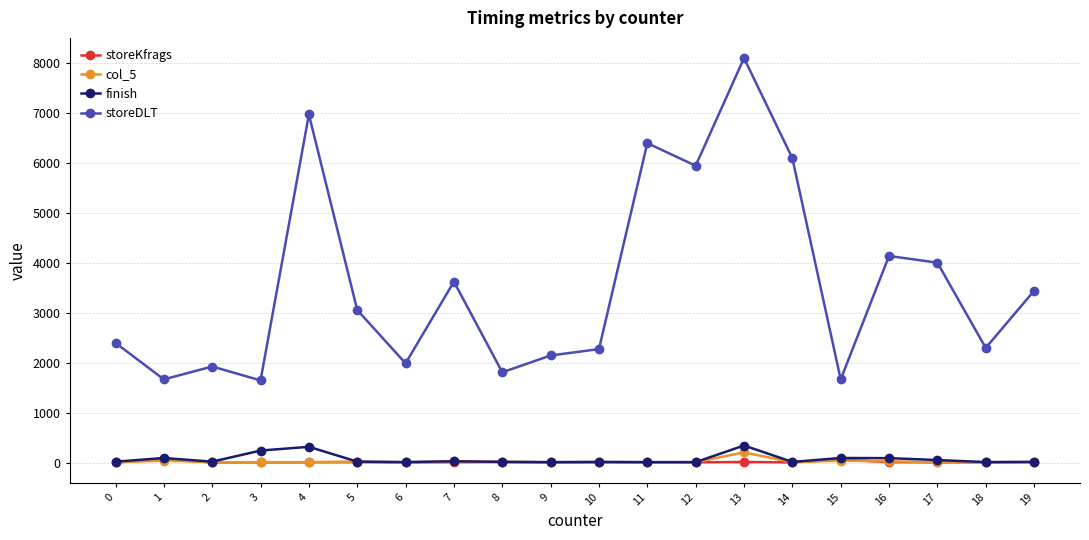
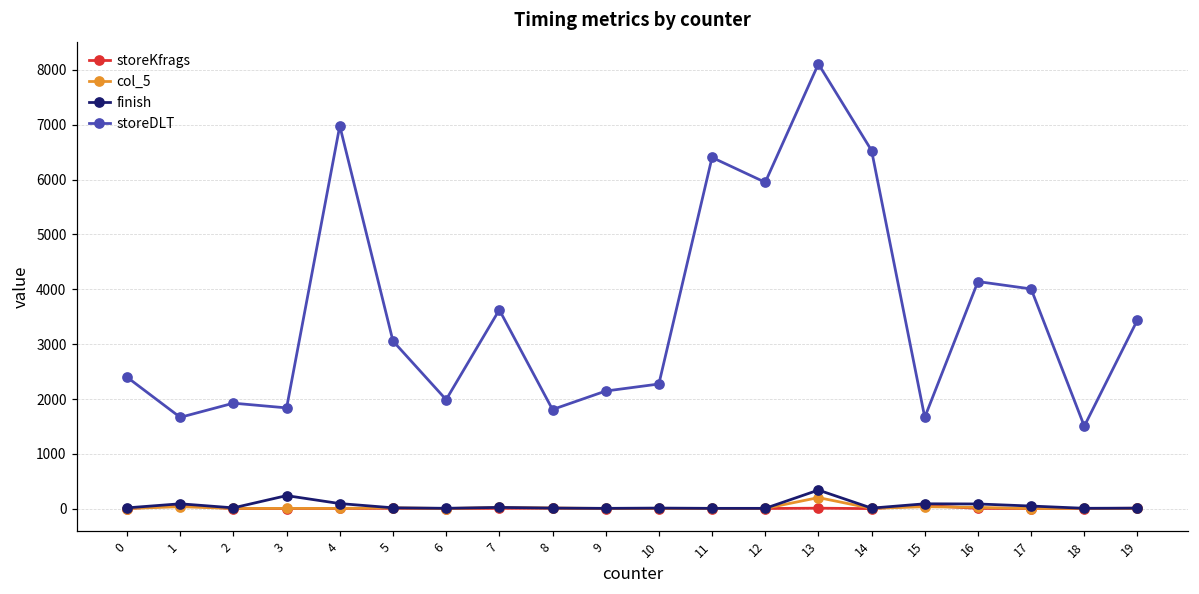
storeDLT, 3: 1600 -> 1800
finish, 4: 300 -> 100
storeDLT, 14: 6100 -> 6500
storeDLT, 18: 2300 -> 1500
